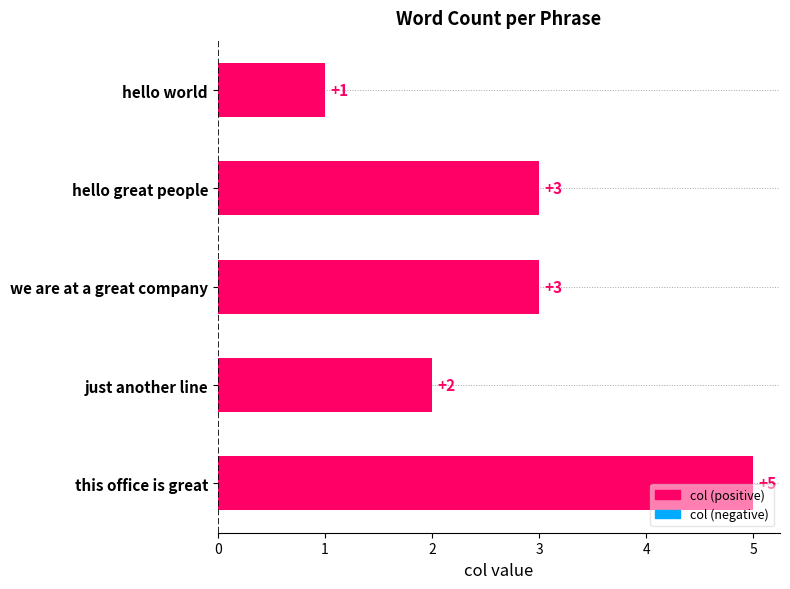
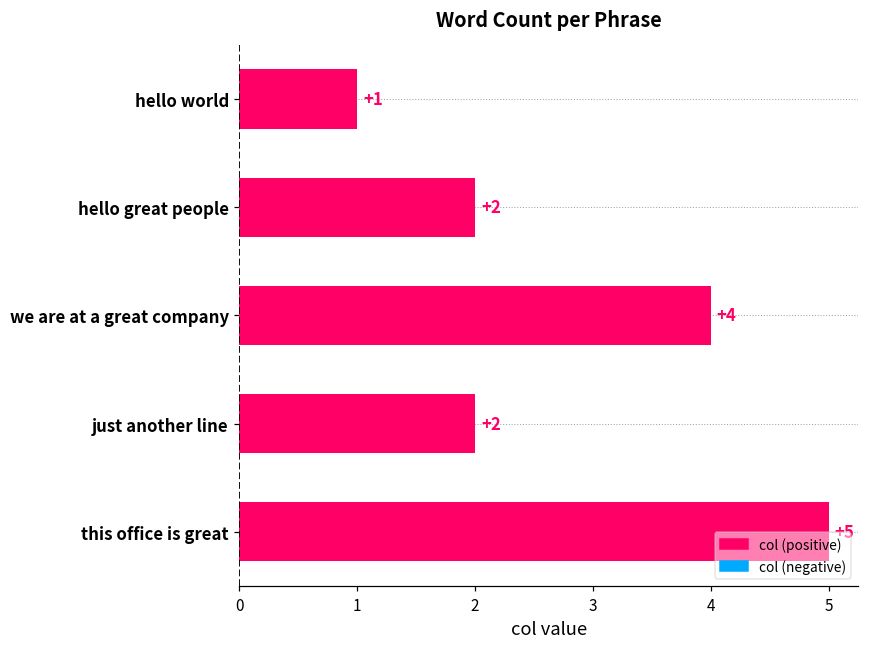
hello great people: +3 -> +2
we are at a great company: +3 -> +4
